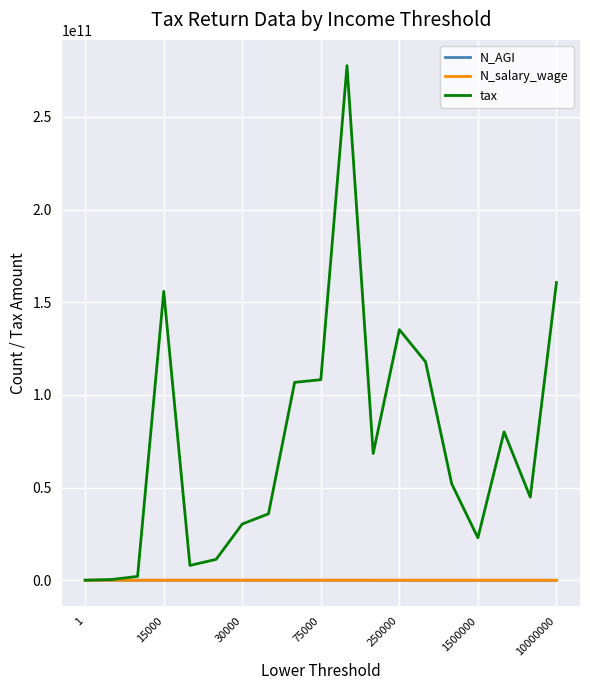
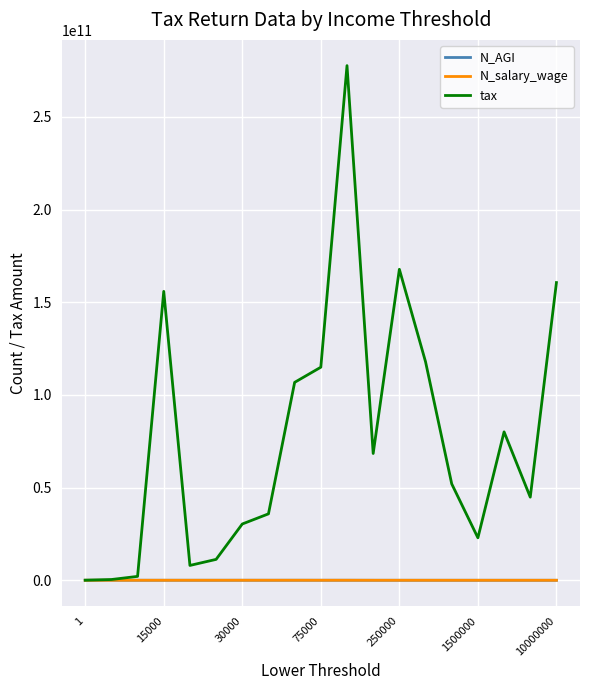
tax, 75000: 108000000000 -> 115000000000
tax, 250000: 135000000000 -> 168000000000
